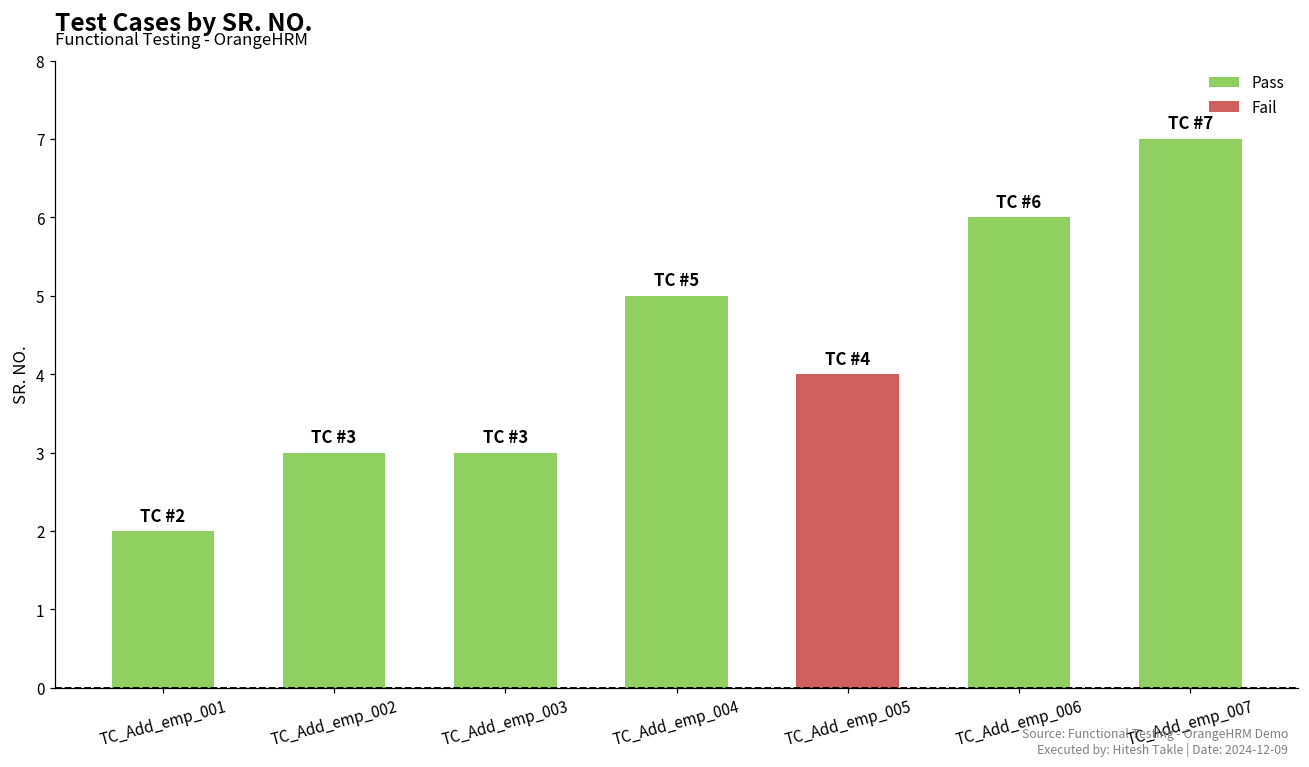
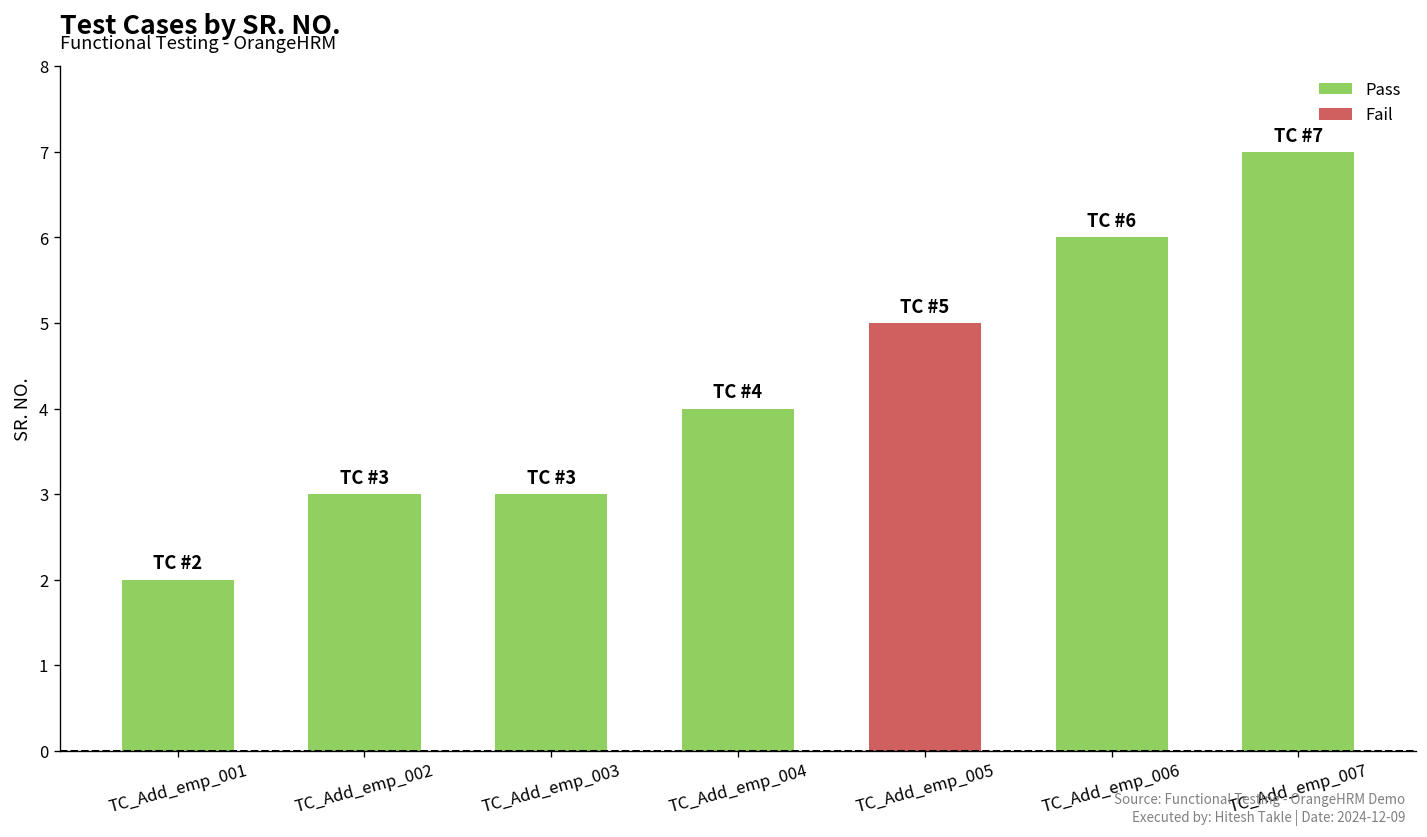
TC_Add_emp_004: 5 -> 4
TC_Add_emp_005: 4 -> 5
